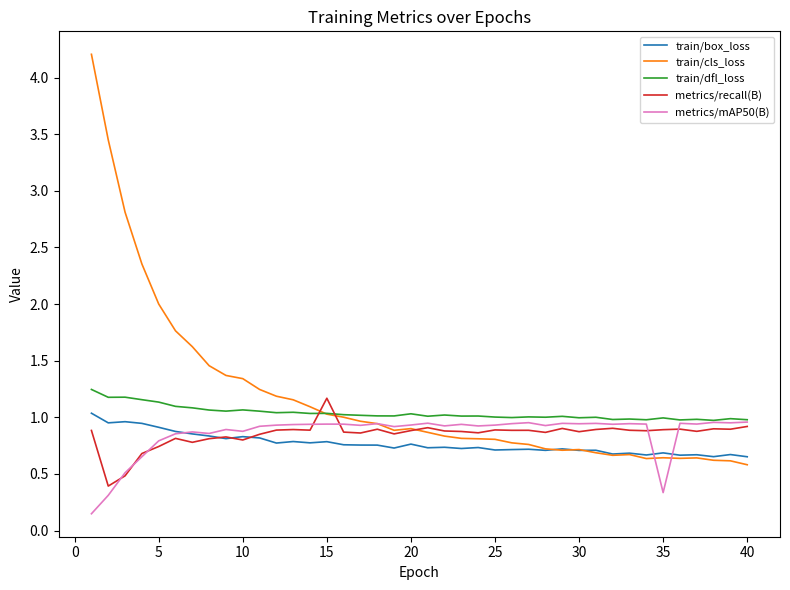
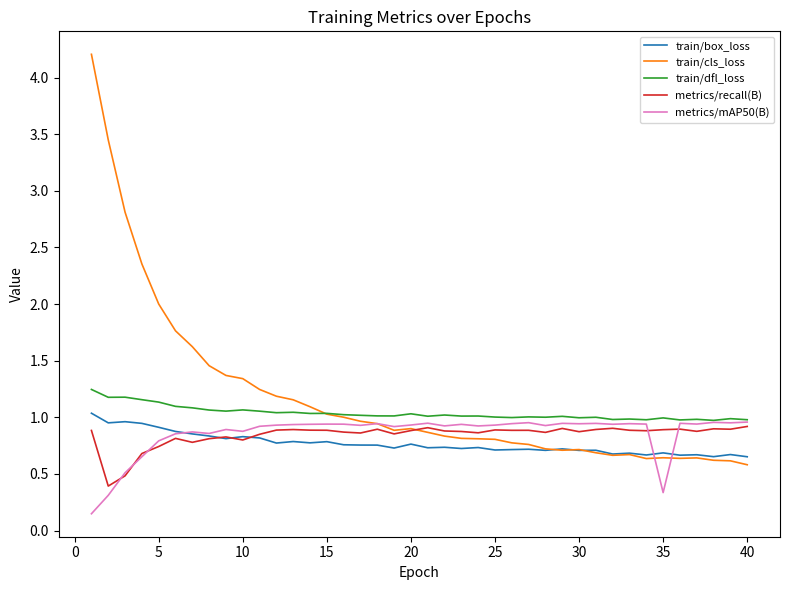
metrics/recall(B), 15: 1.17 -> 0.89
